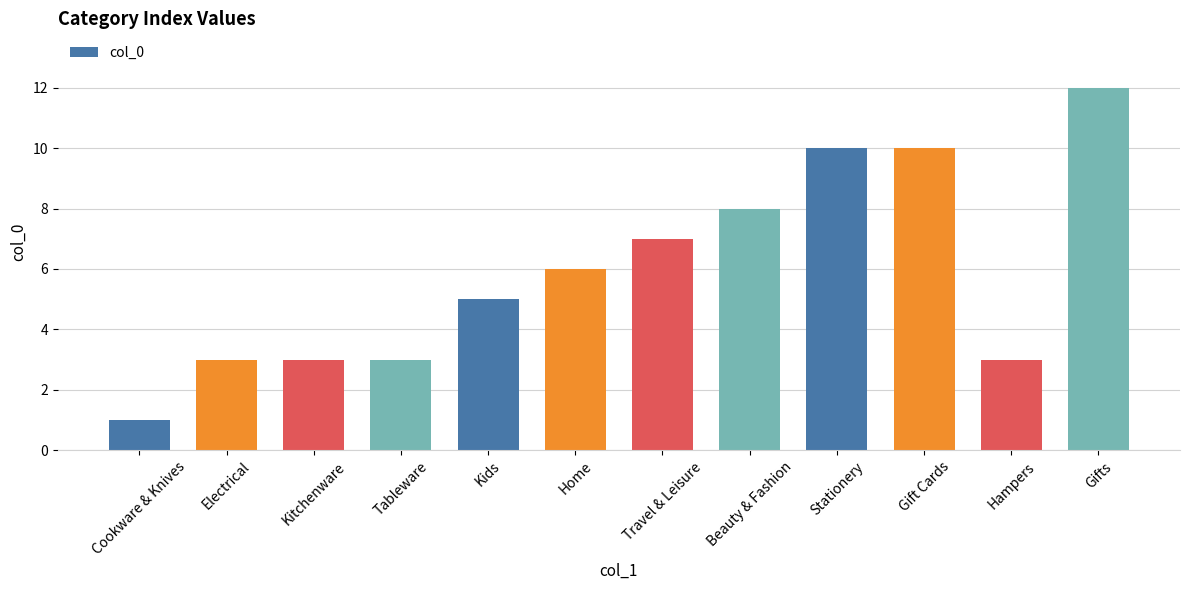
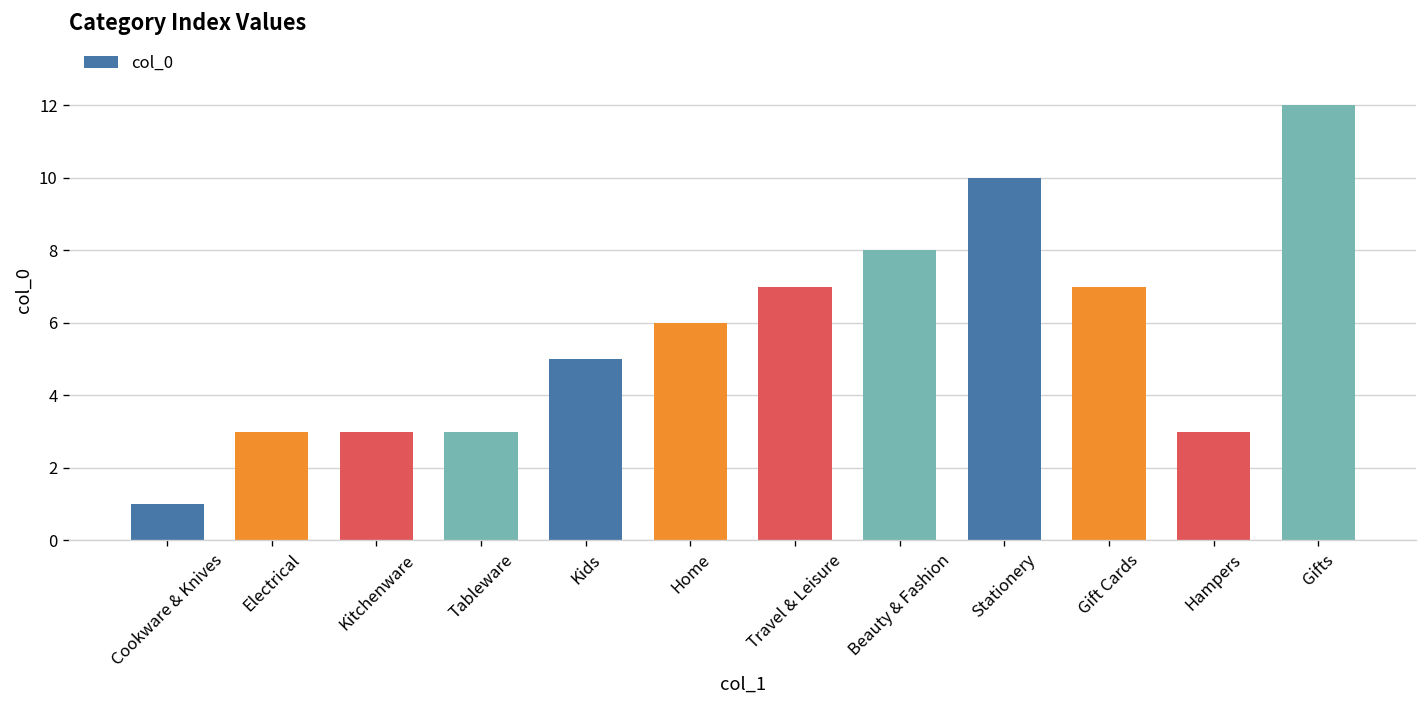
Gift Cards: 10 -> 7
